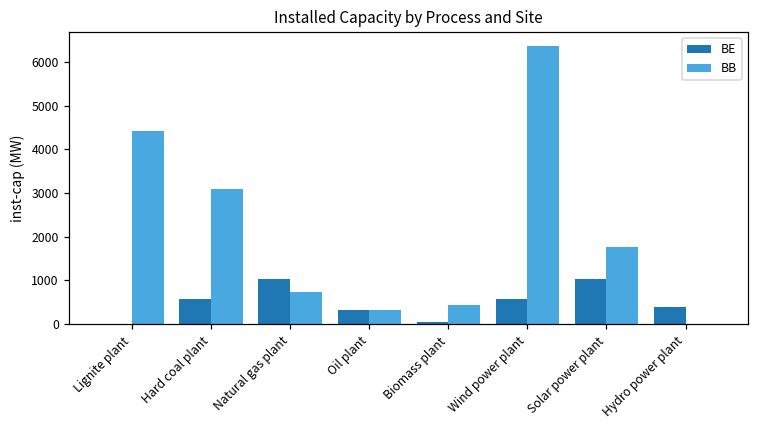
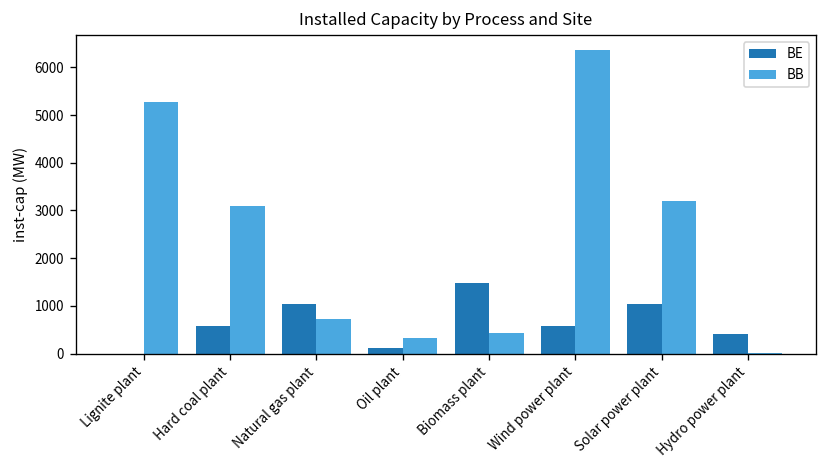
BB, Lignite plant: 4400 -> 5300
BE, Oil plant: 300 -> 100
BE, Biomass plant: 0 -> 1500
BB, Solar power plant: 1800 -> 3200
